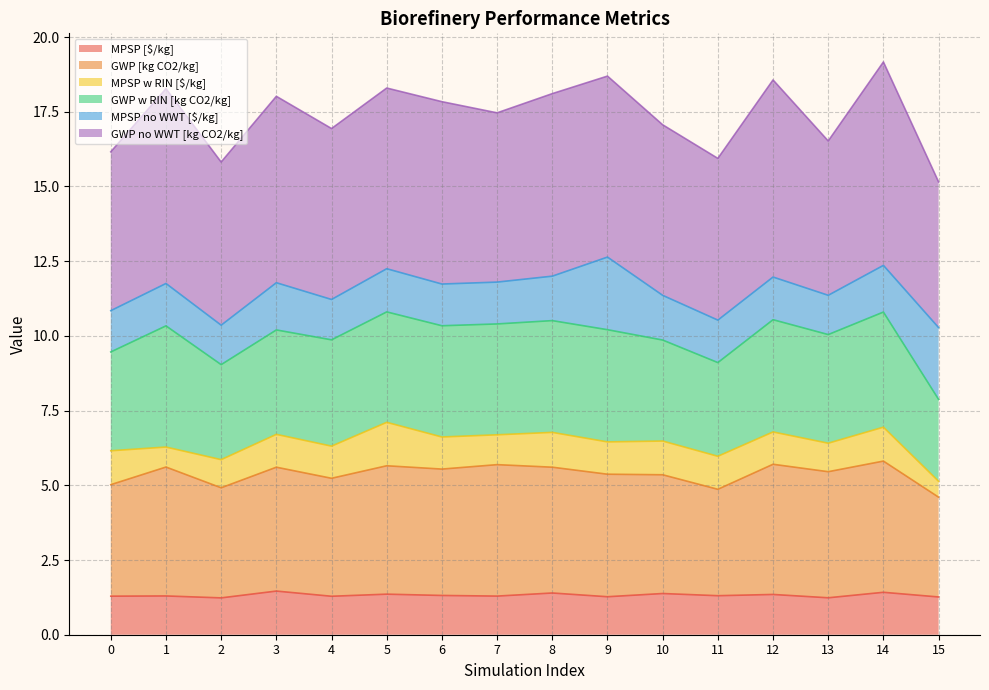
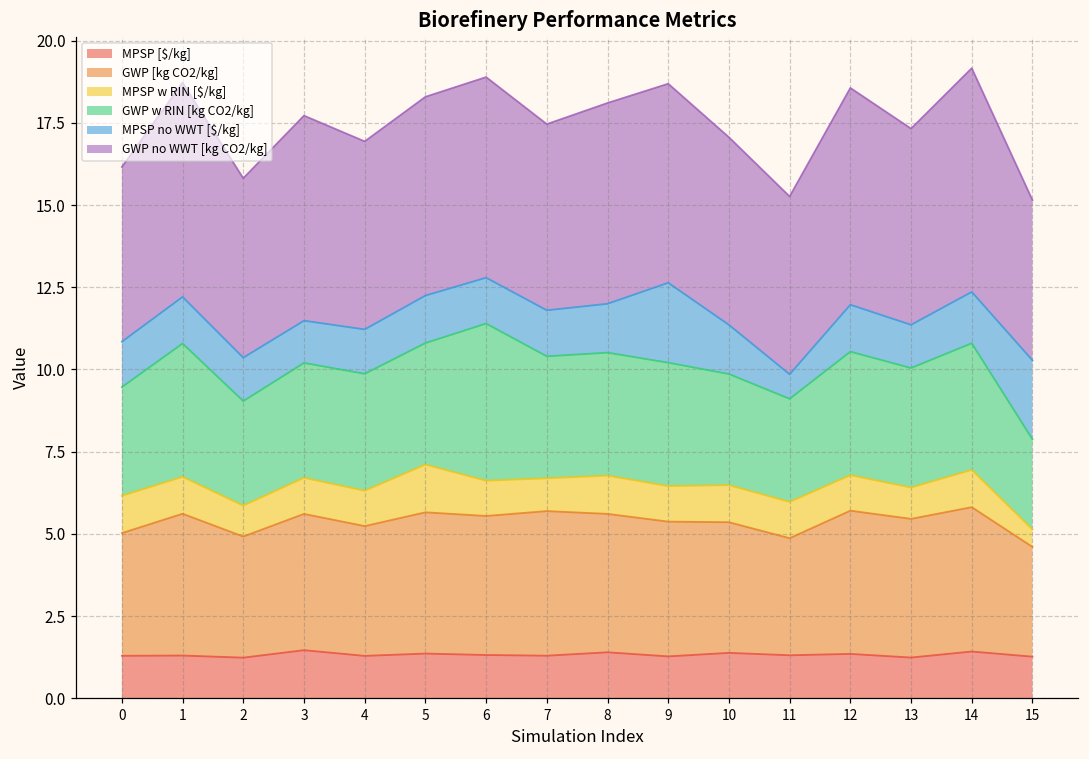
MPSP w RIN [$/kg], 1: 0.7 -> 1.1
MPSP no WWT [$/kg], 3: 1.6 -> 1.3
GWP w RIN [kg CO2/kg], 6: 3.7 -> 4.8
MPSP no WWT [$/kg], 11: 1.4 -> 0.7
GWP no WWT [kg CO2/kg], 13: 5.2 -> 6.0
